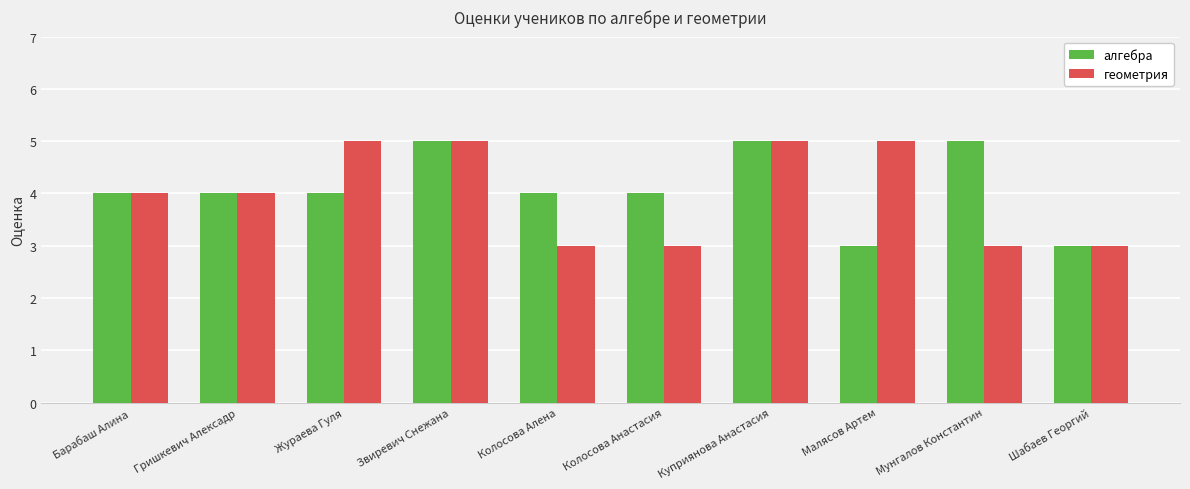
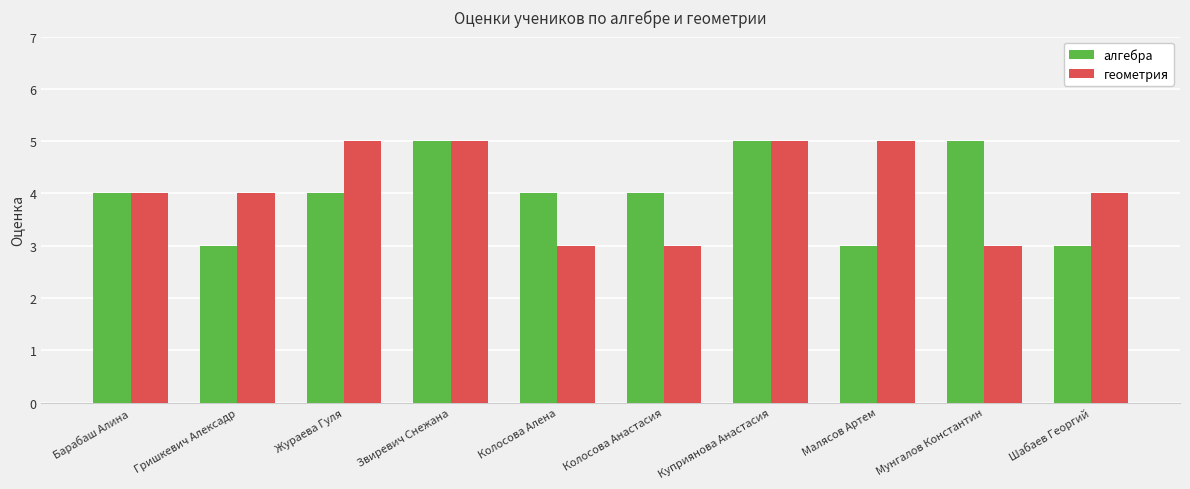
алгебра, Гришкевич Алексадр: 4 -> 3
геометрия, Шабаев Георгий: 3 -> 4
